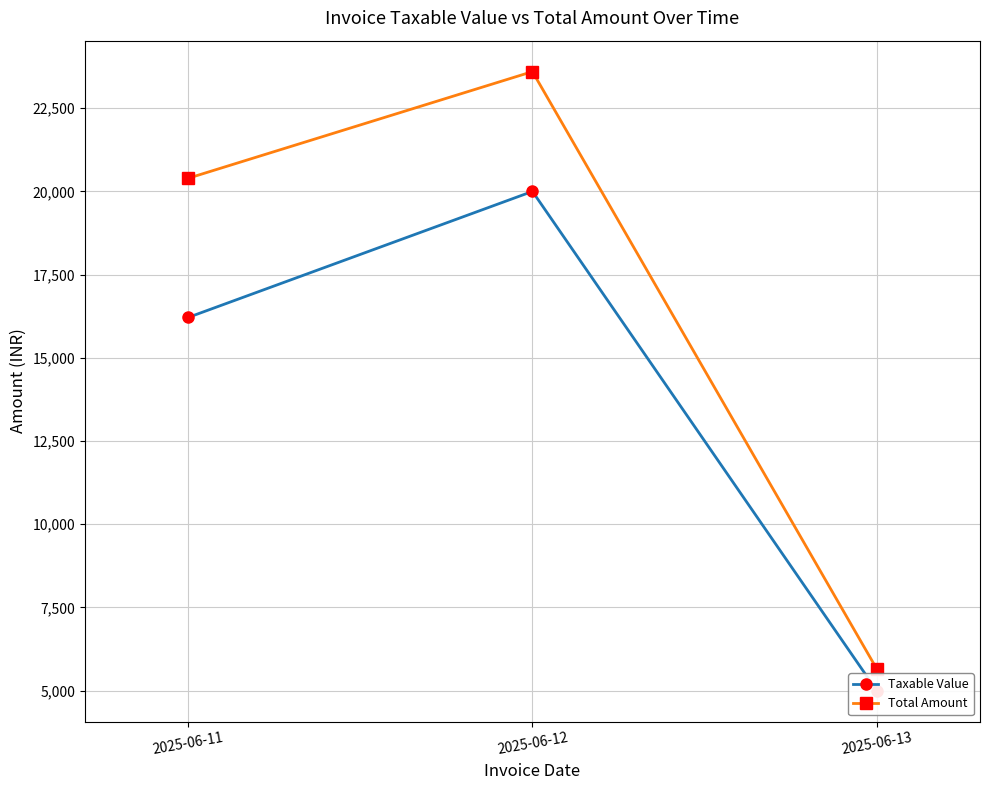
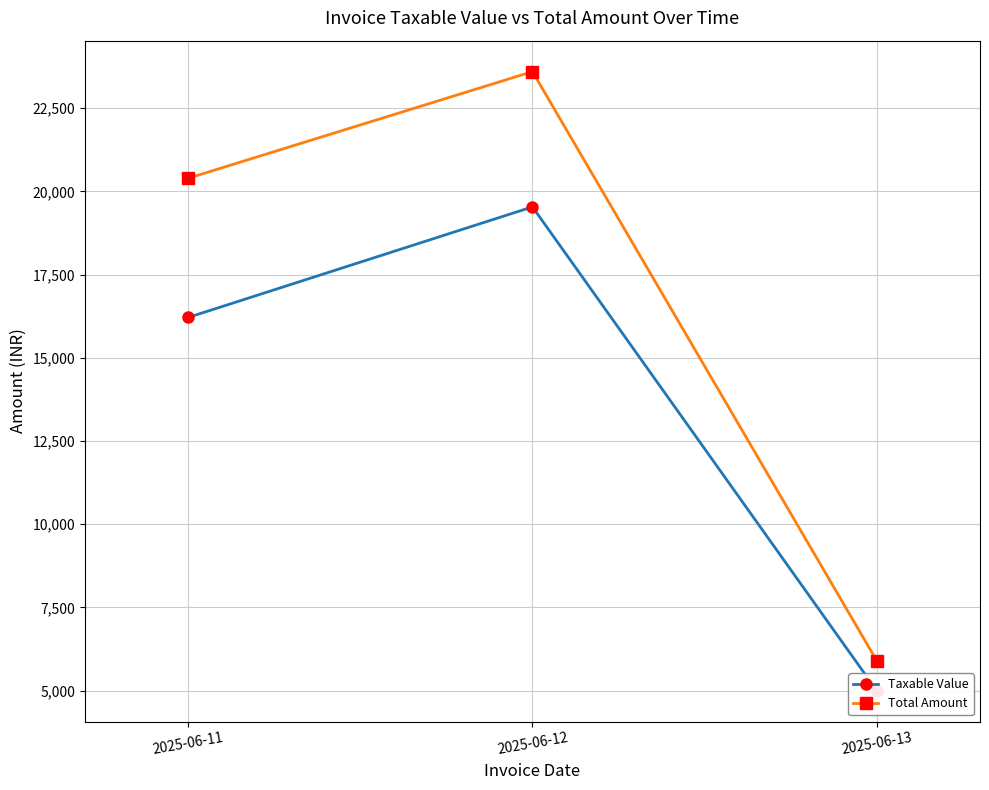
Taxable Value, 2025-06-12: 20,000 -> 19,500
Total Amount, 2025-06-13: 5,700 -> 5,900
